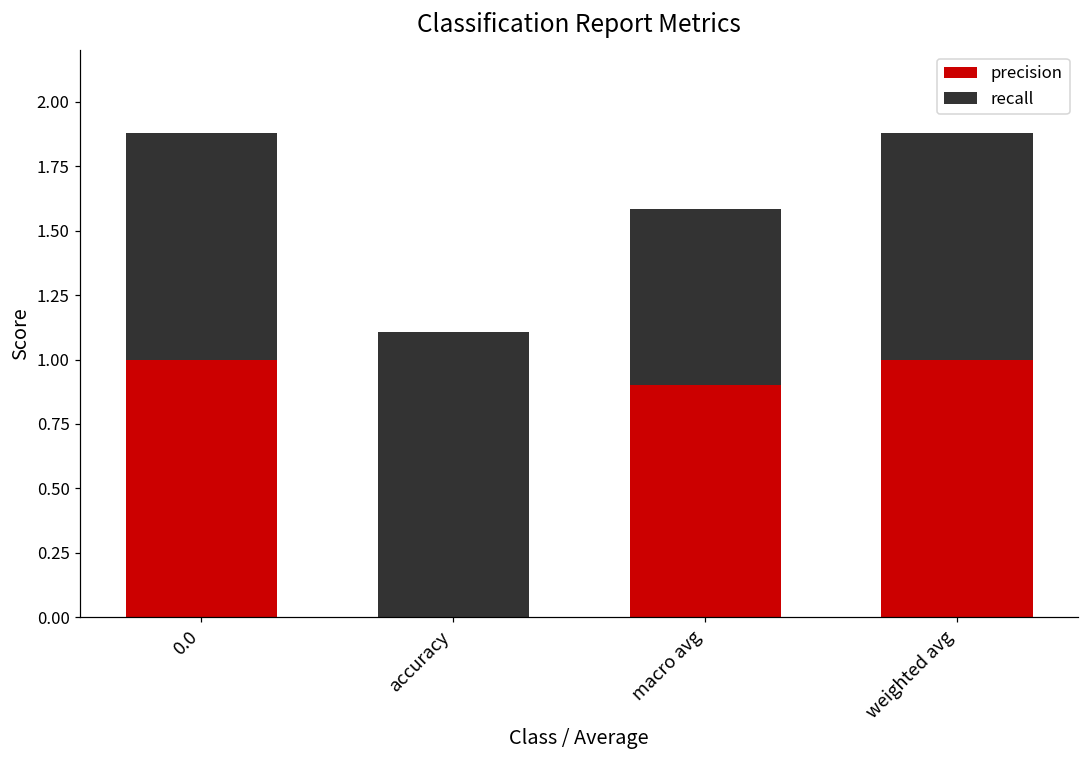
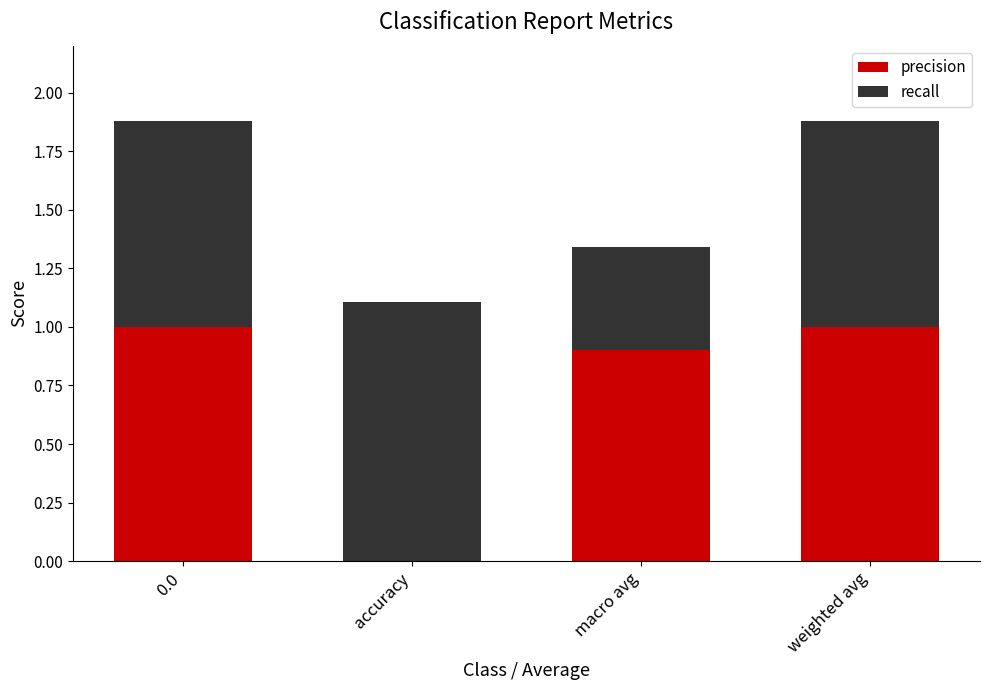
recall, macro avg: 0.68 -> 0.44
